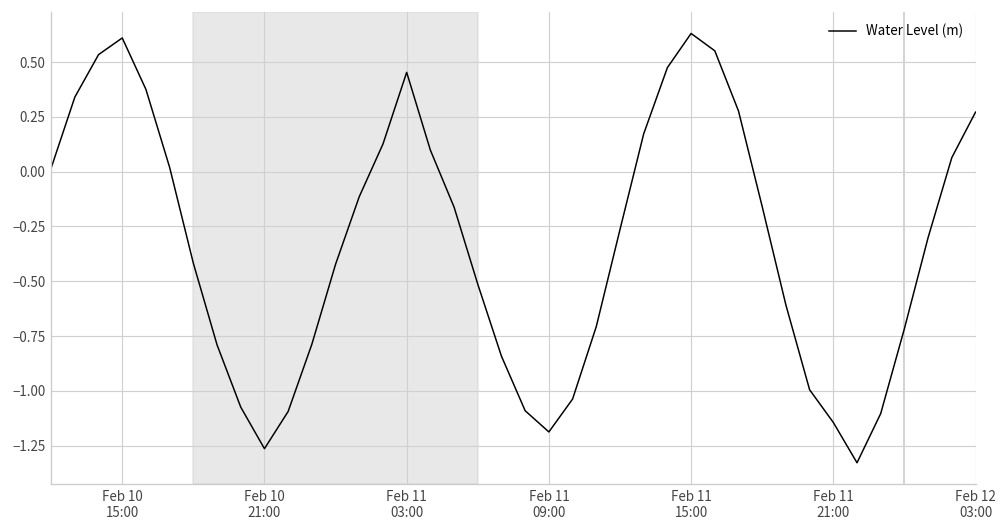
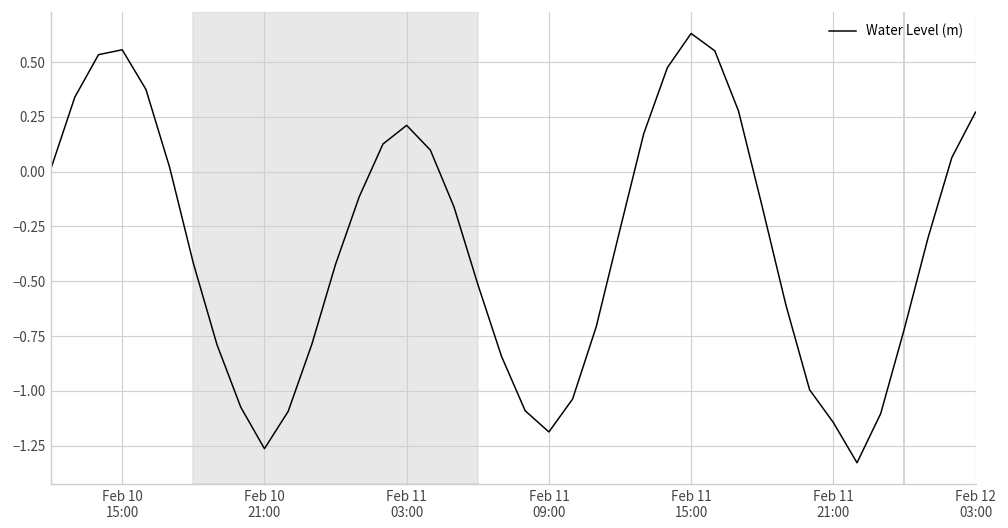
Feb 10 15:00: 0.61 -> 0.56
Feb 11 03:00: 0.45 -> 0.21
